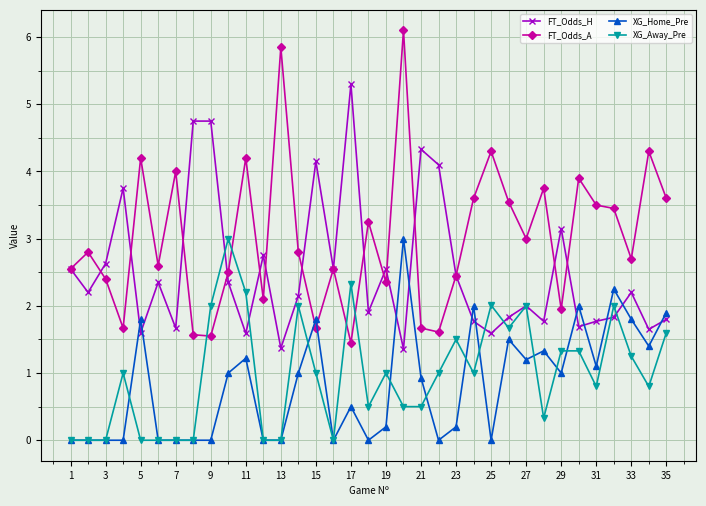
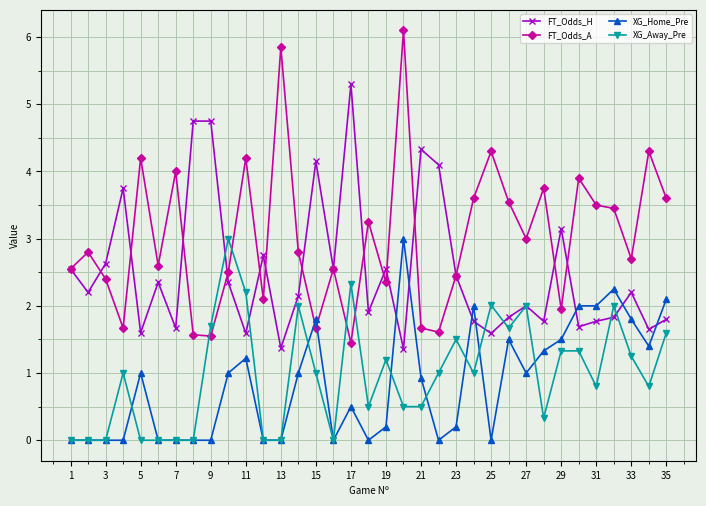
XG_Home_Pre, 5: 1.8 -> 1.0
XG_Away_Pre, 9: 2.0 -> 1.7
XG_Away_Pre, 19: 1.0 -> 1.2
XG_Home_Pre, 27: 1.2 -> 1.0
XG_Home_Pre, 29: 1.0 -> 1.5
XG_Home_Pre, 31: 1.1 -> 2.0
XG_Home_Pre, 35: 1.9 -> 2.1
